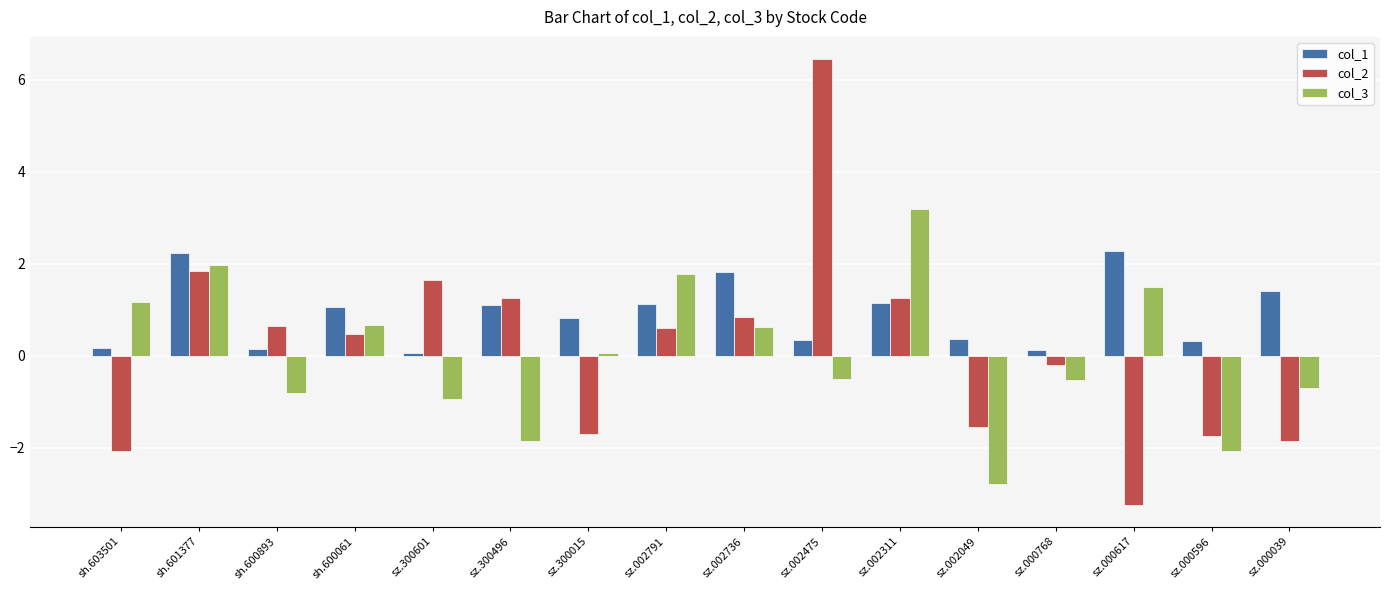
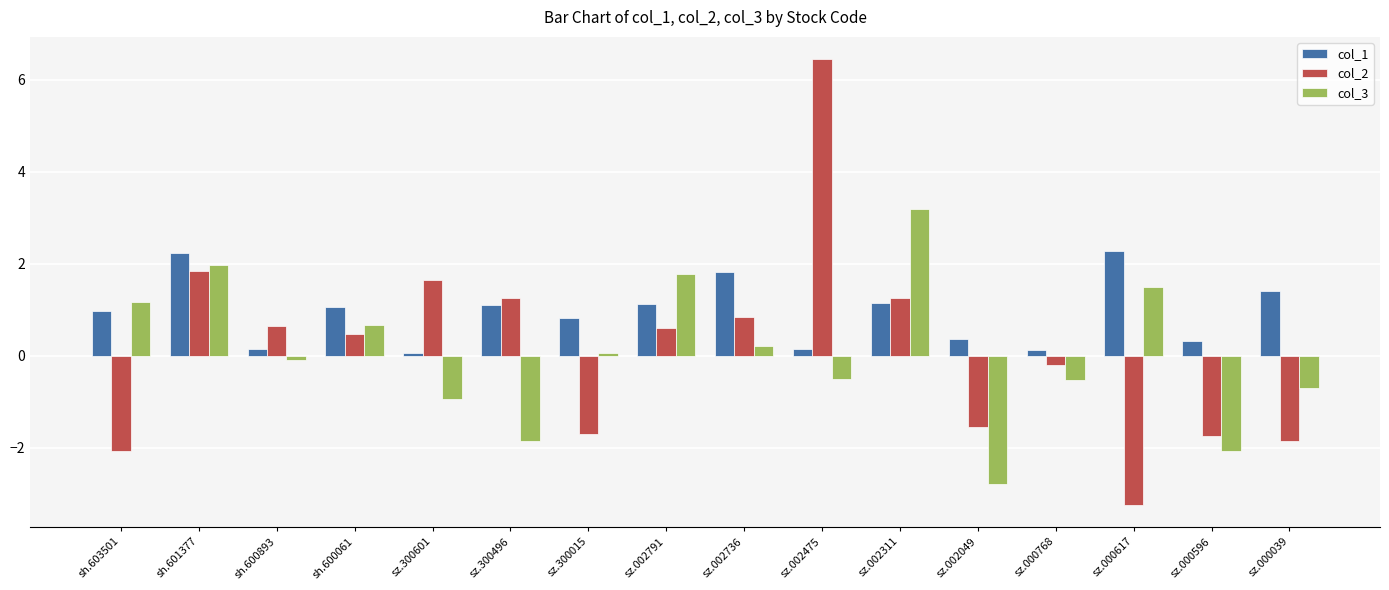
col_1, sh.603501: 0.2 -> 1.0
col_3, sh.600893: -0.8 -> -0.1
col_3, sz.002736: 0.6 -> 0.2
col_1, sz.002475: 0.3 -> 0.1
